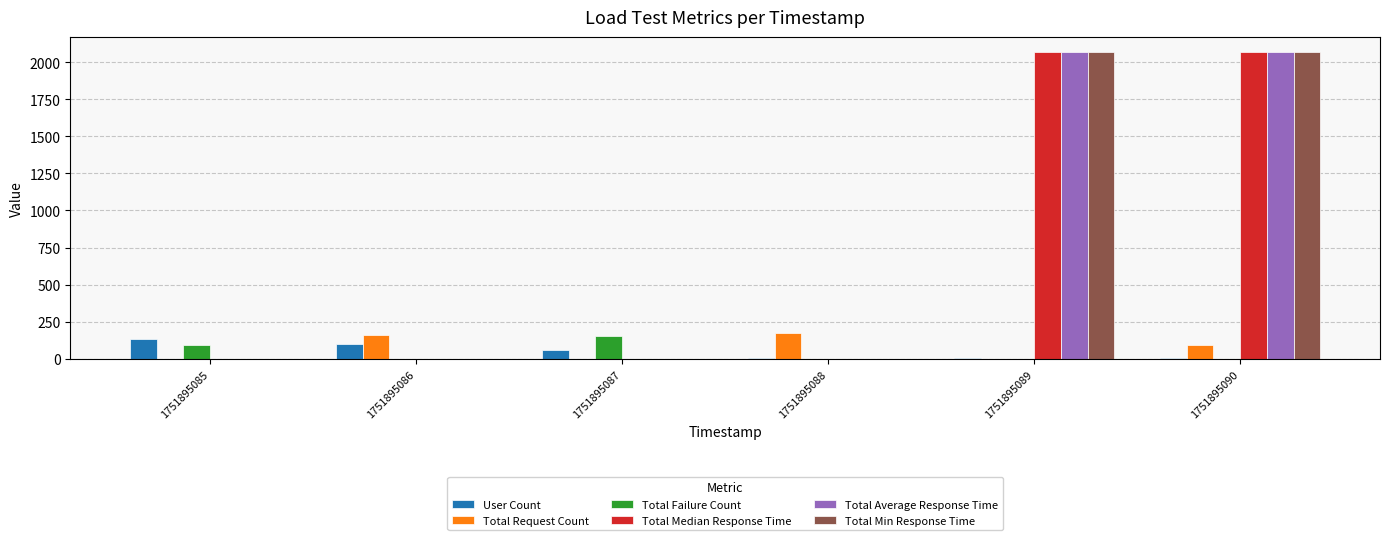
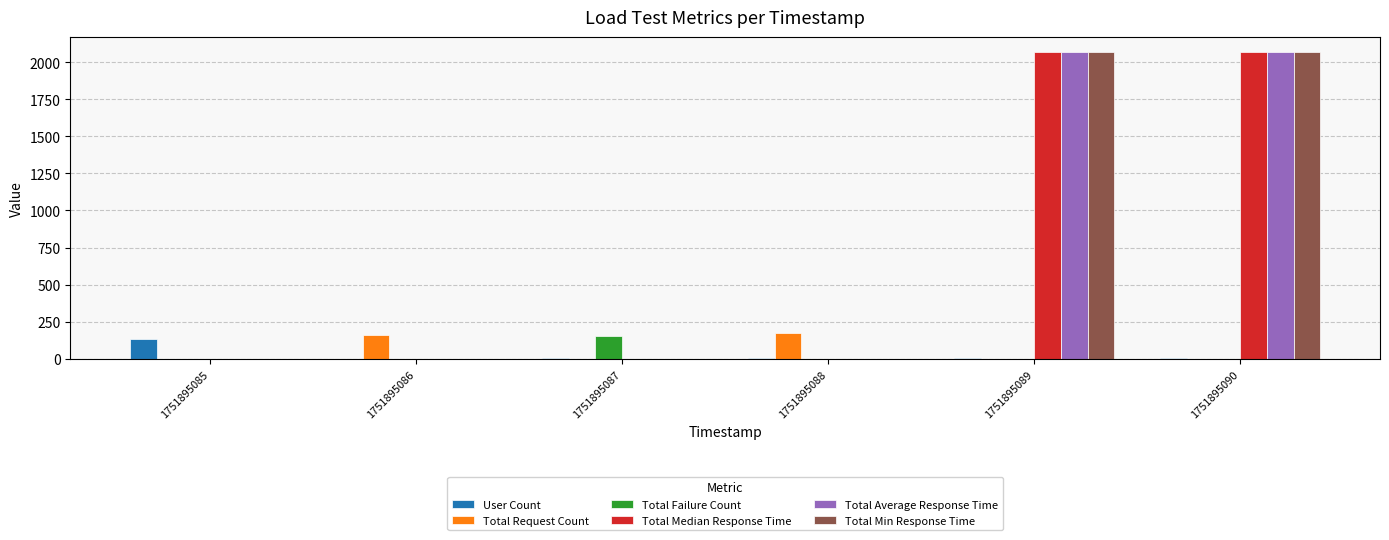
Total Failure Count, 1751895085: 100 -> 0
User Count, 1751895086: 100 -> 0
User Count, 1751895087: 60 -> 0
Total Request Count, 1751895090: 90 -> 0
